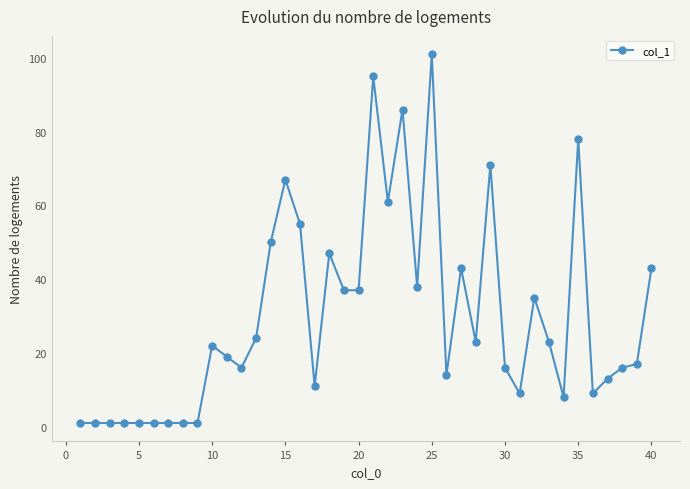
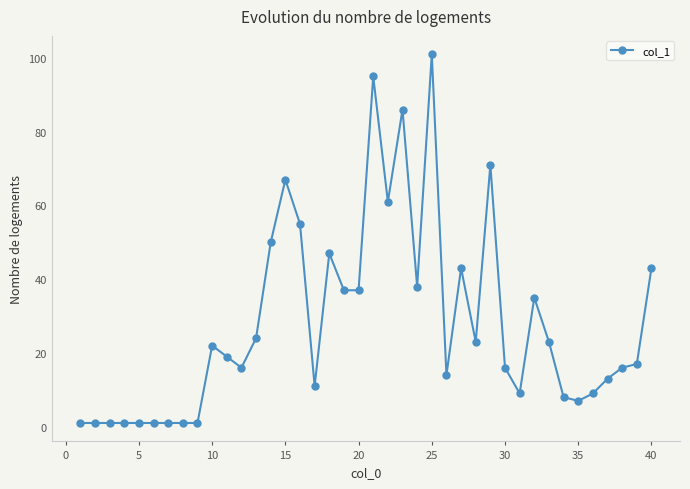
35: 78 -> 7
